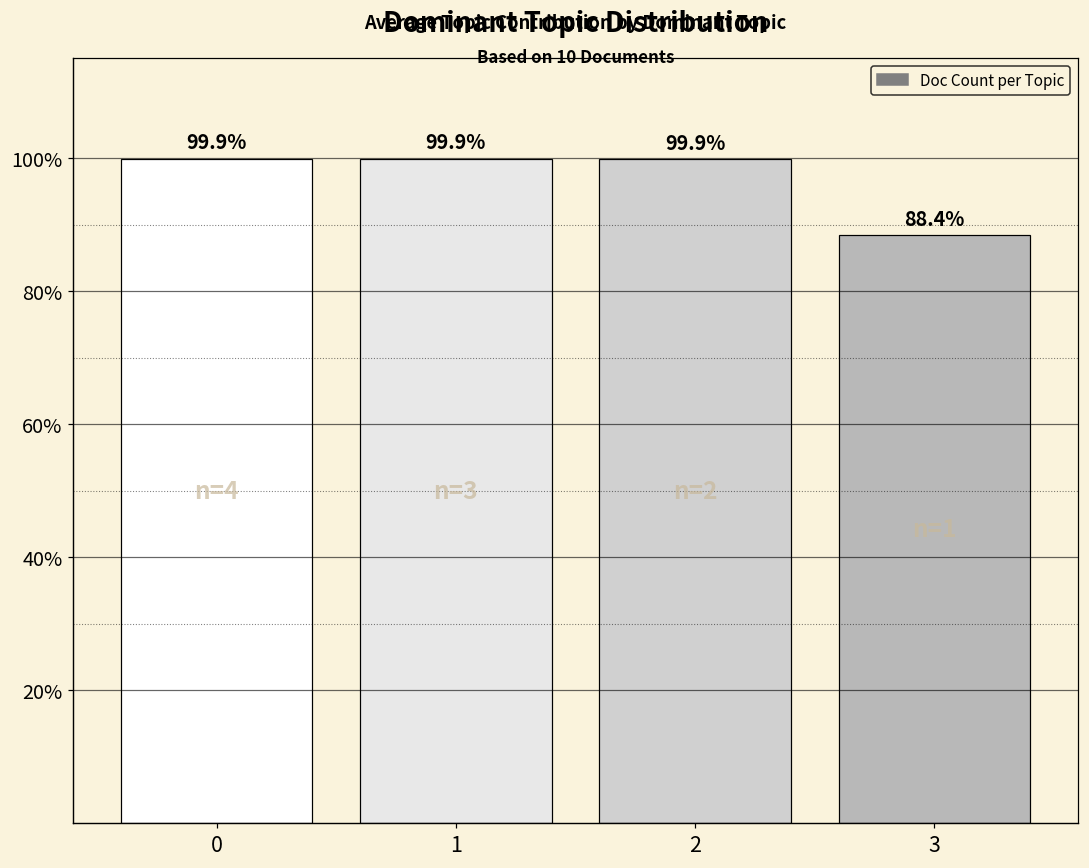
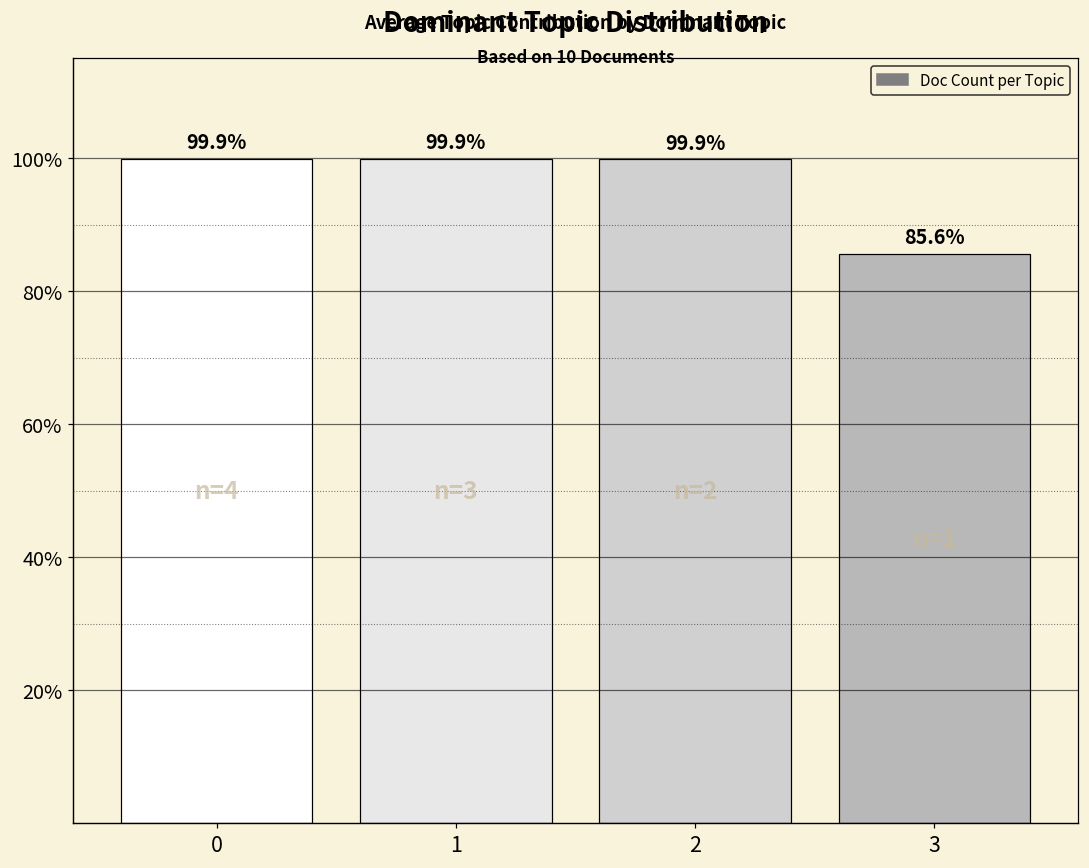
3: 88.4% -> 85.6%
